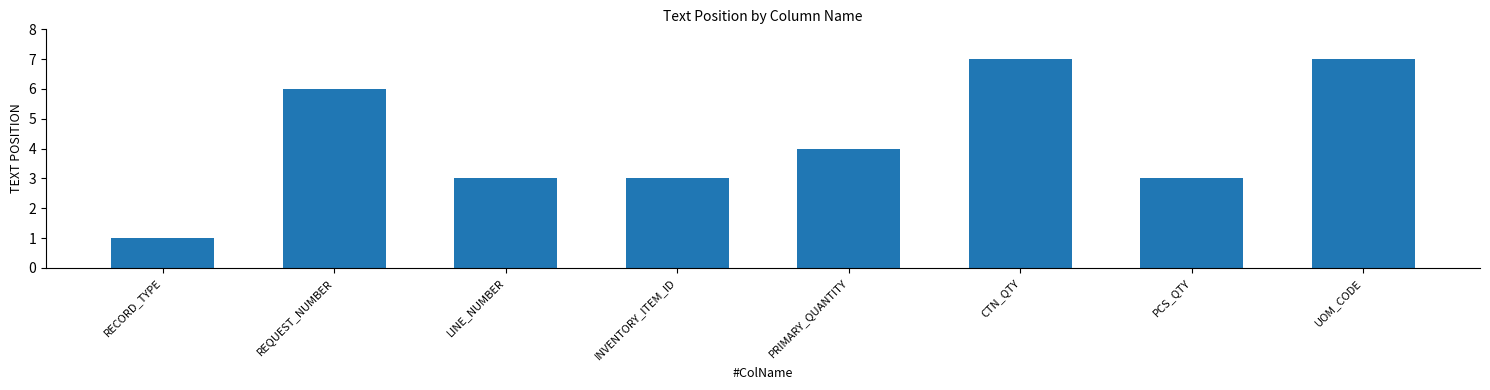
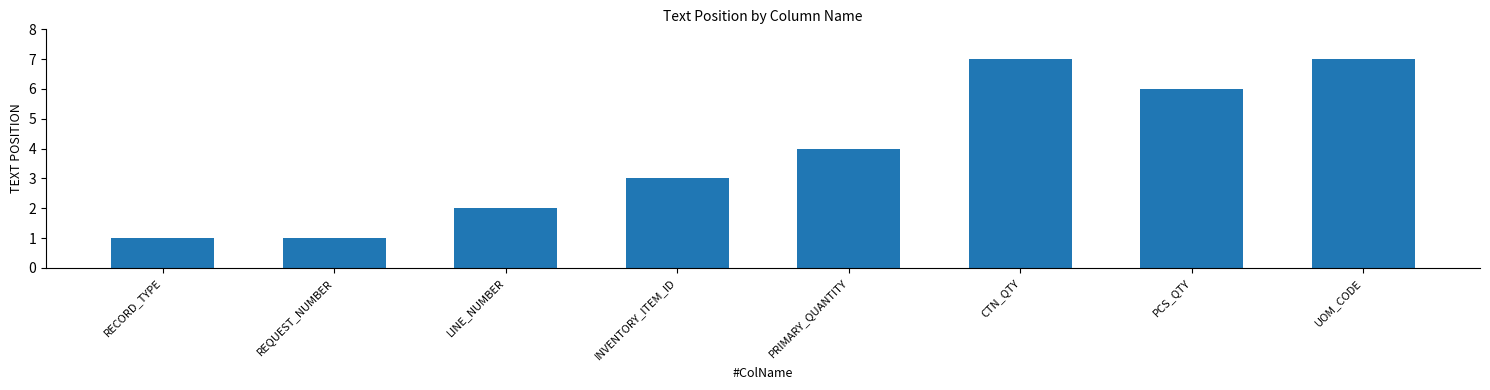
REQUEST_NUMBER: 6 -> 1
LINE_NUMBER: 3 -> 2
PCS_QTY: 3 -> 6
